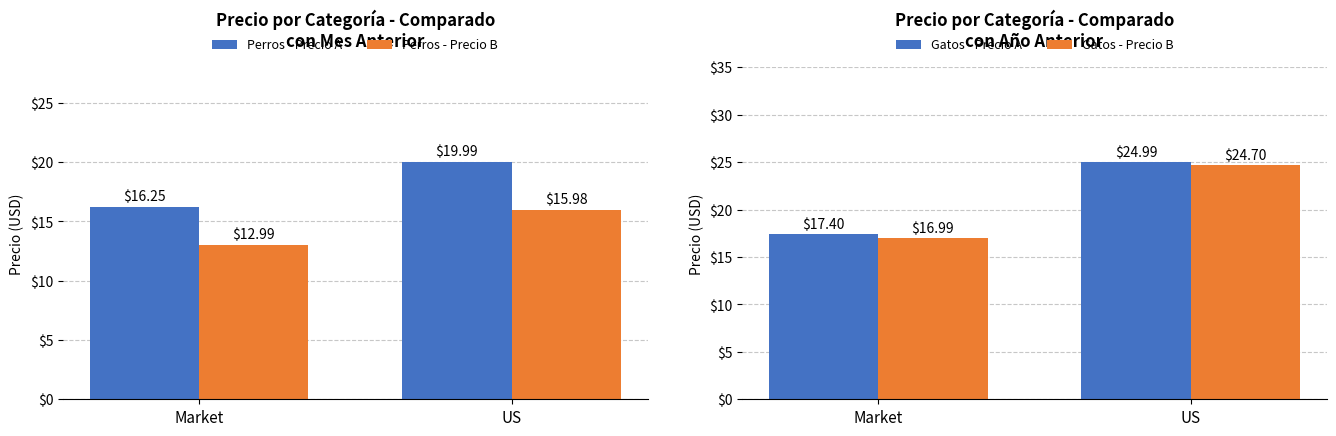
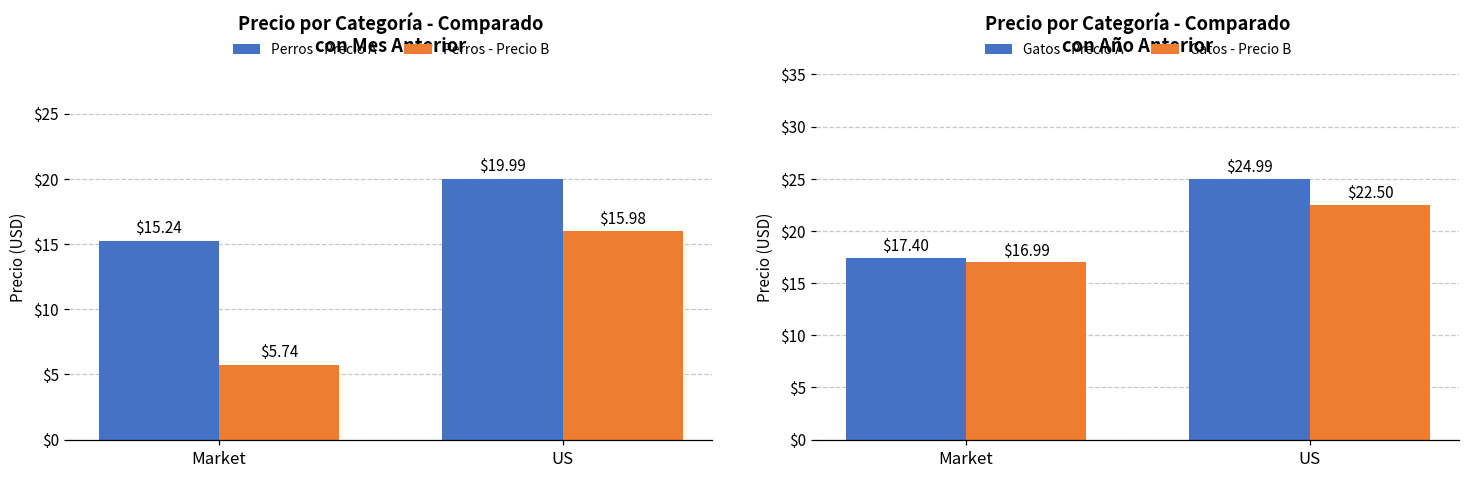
Precio por Categoría - Comparado con Mes Anterior, Perros - Precio A, Market: $16.25 -> $15.24
Precio por Categoría - Comparado con Mes Anterior, Perros - Precio B, Market: $12.99 -> $5.74
Precio por Categoría - Comparado con Año Anterior, Gatos - Precio B, US: $24.70 -> $22.50
